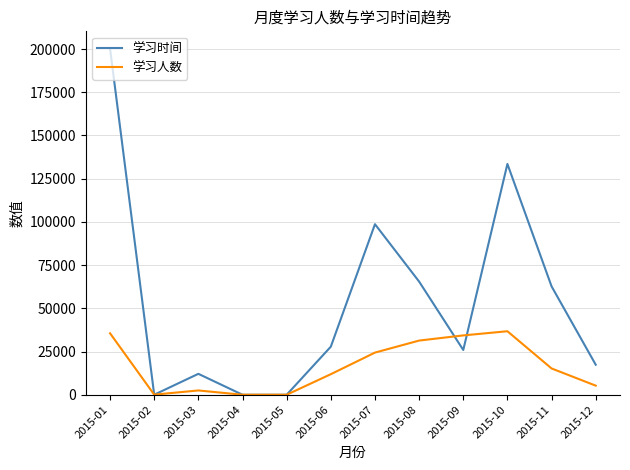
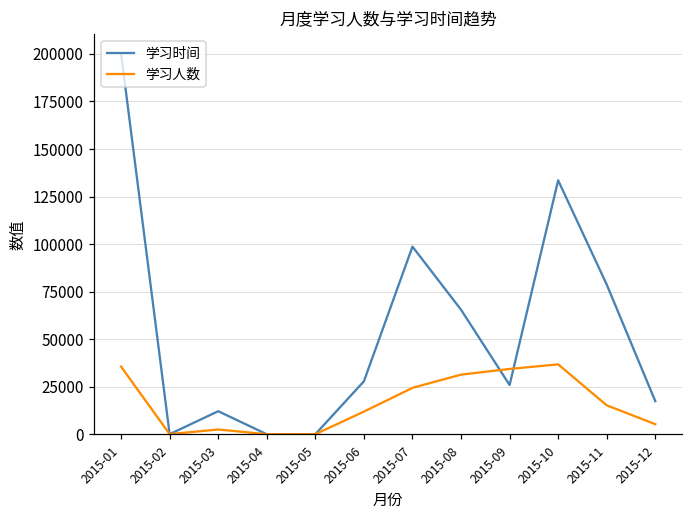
学习时间, 2015-11: 63000 -> 79000
